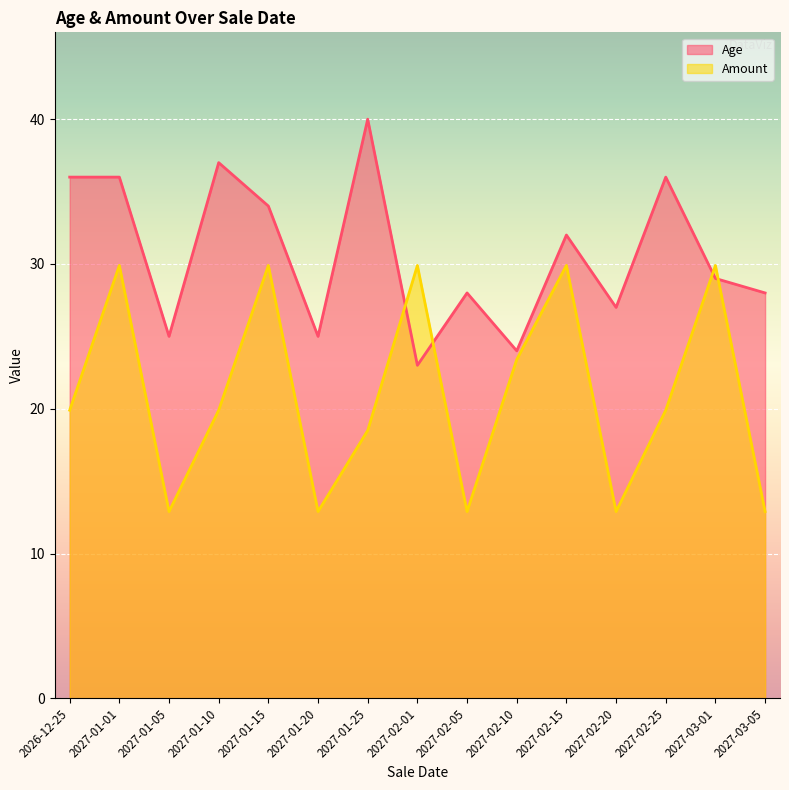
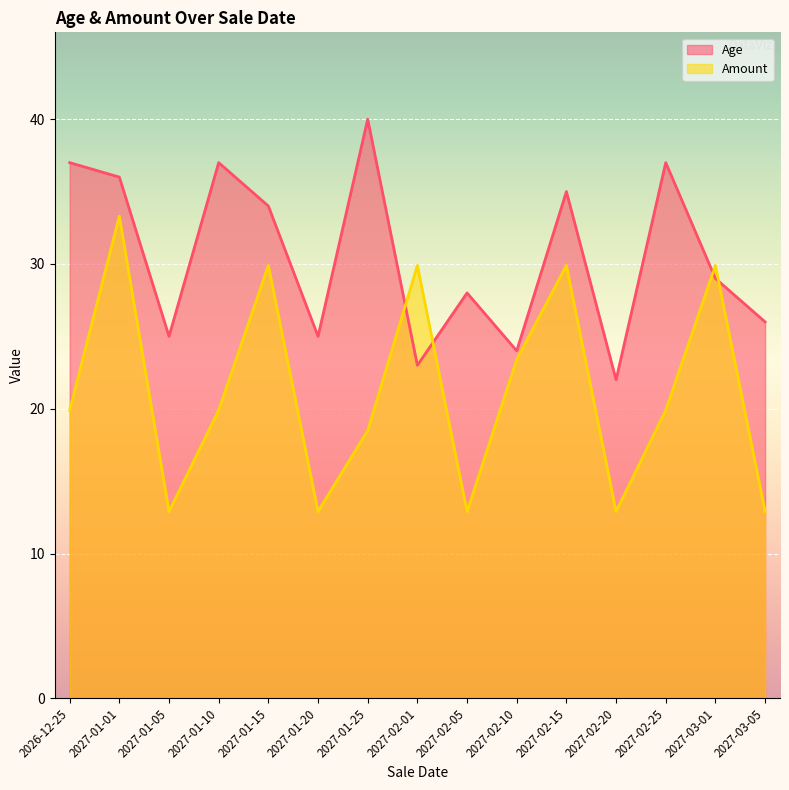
Age, 2026-12-25: 36 -> 37
Amount, 2027-01-01: 29.9 -> 33.3
Age, 2027-02-15: 32 -> 35
Age, 2027-02-20: 27 -> 22
Age, 2027-02-25: 36 -> 37
Age, 2027-03-05: 28 -> 26
